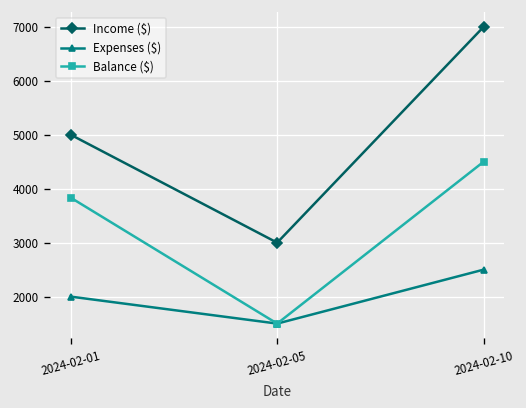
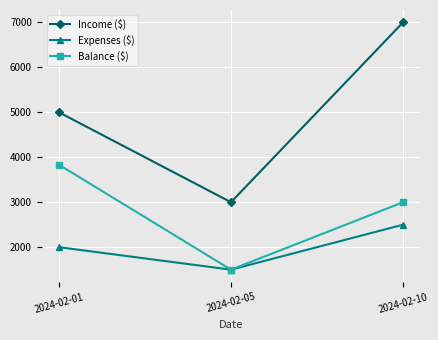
Balance ($), 2024-02-10: 4500 -> 3000
